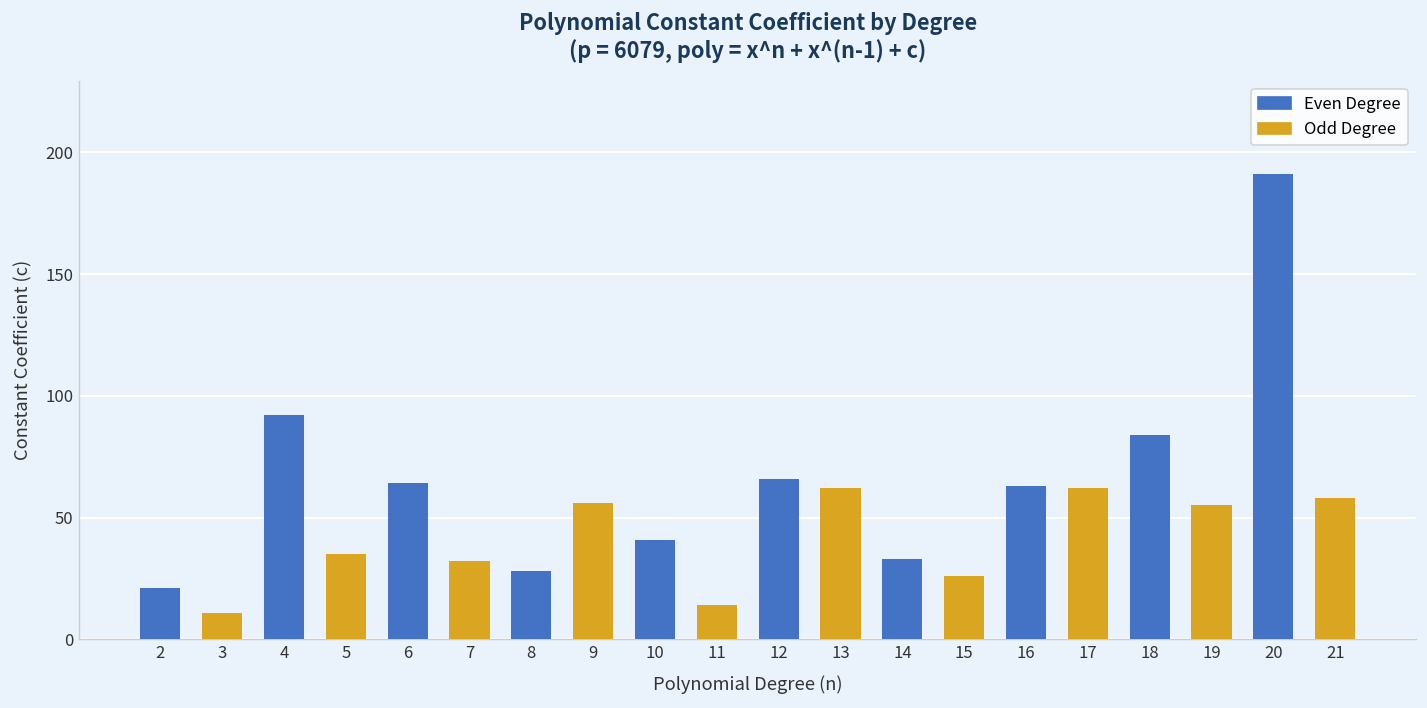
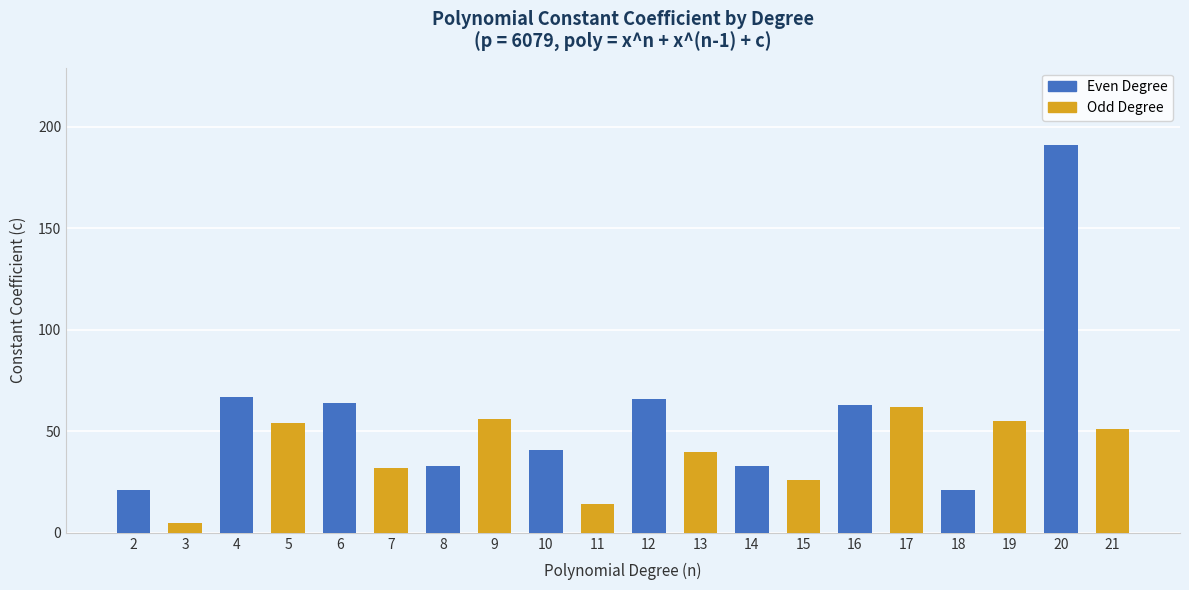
Odd Degree, 3: 11 -> 5
Even Degree, 4: 92 -> 67
Odd Degree, 5: 35 -> 54
Even Degree, 8: 28 -> 33
Odd Degree, 13: 62 -> 40
Even Degree, 18: 84 -> 21
Odd Degree, 21: 58 -> 51
